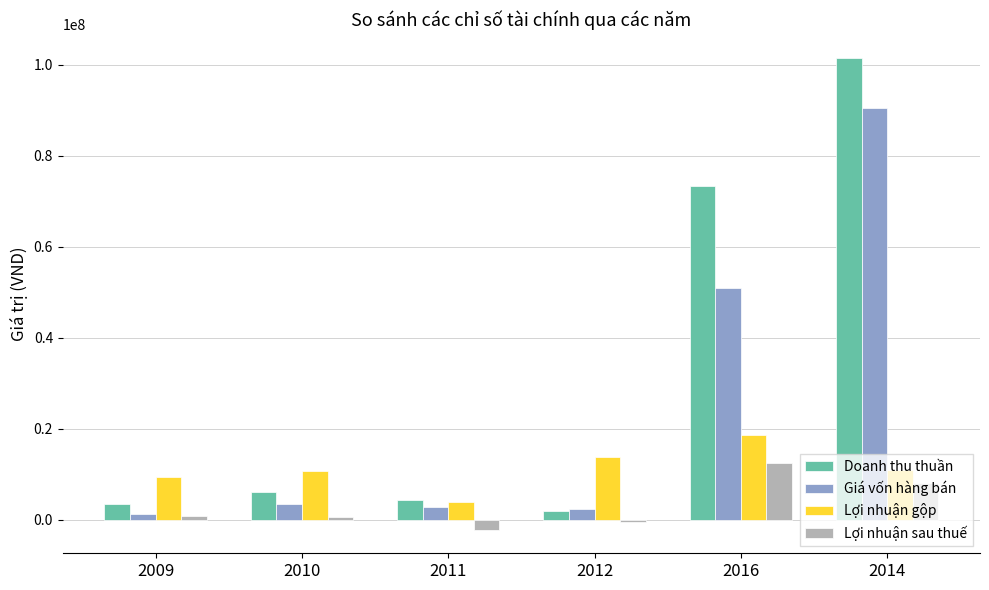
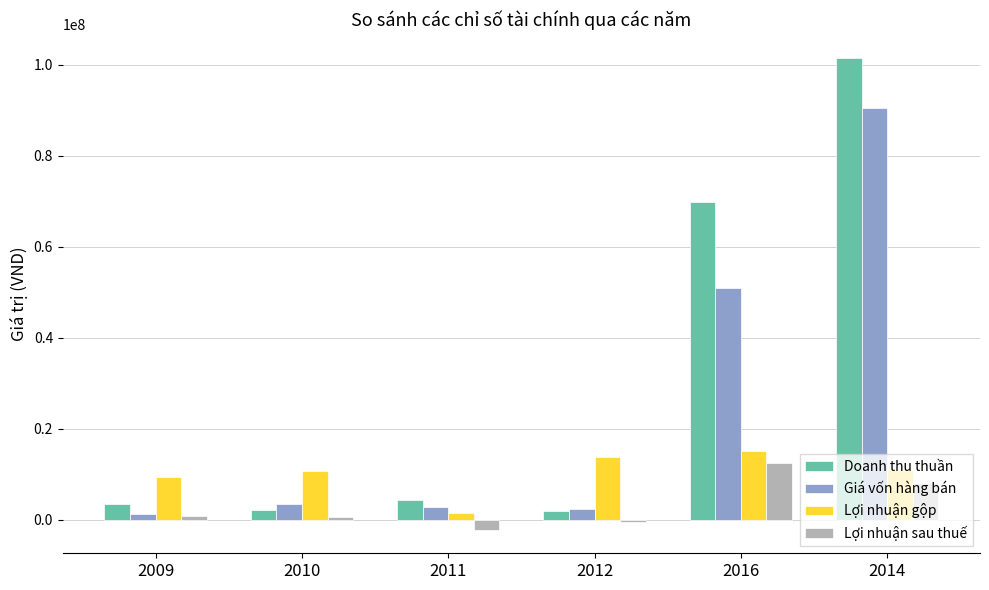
Doanh thu thuần, 2010: 6000000 -> 2000000
Lợi nhuận gộp, 2011: 4000000 -> 1000000
Doanh thu thuần, 2016: 73000000 -> 70000000
Lợi nhuận gộp, 2016: 19000000 -> 15000000
